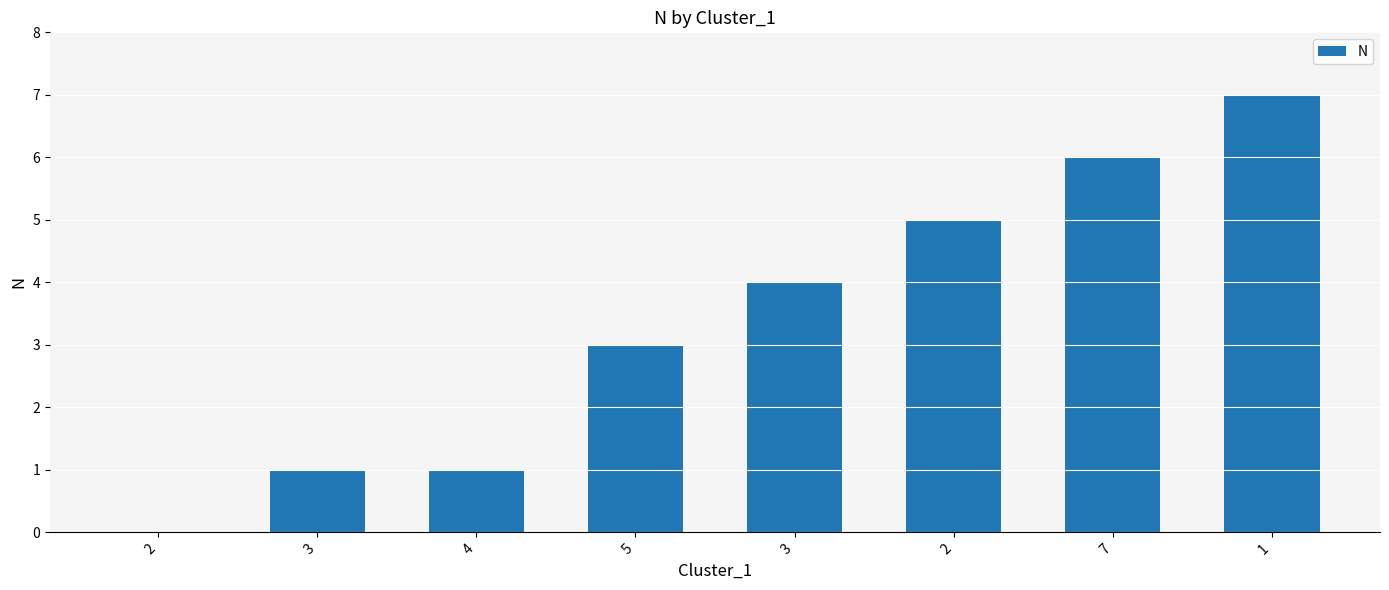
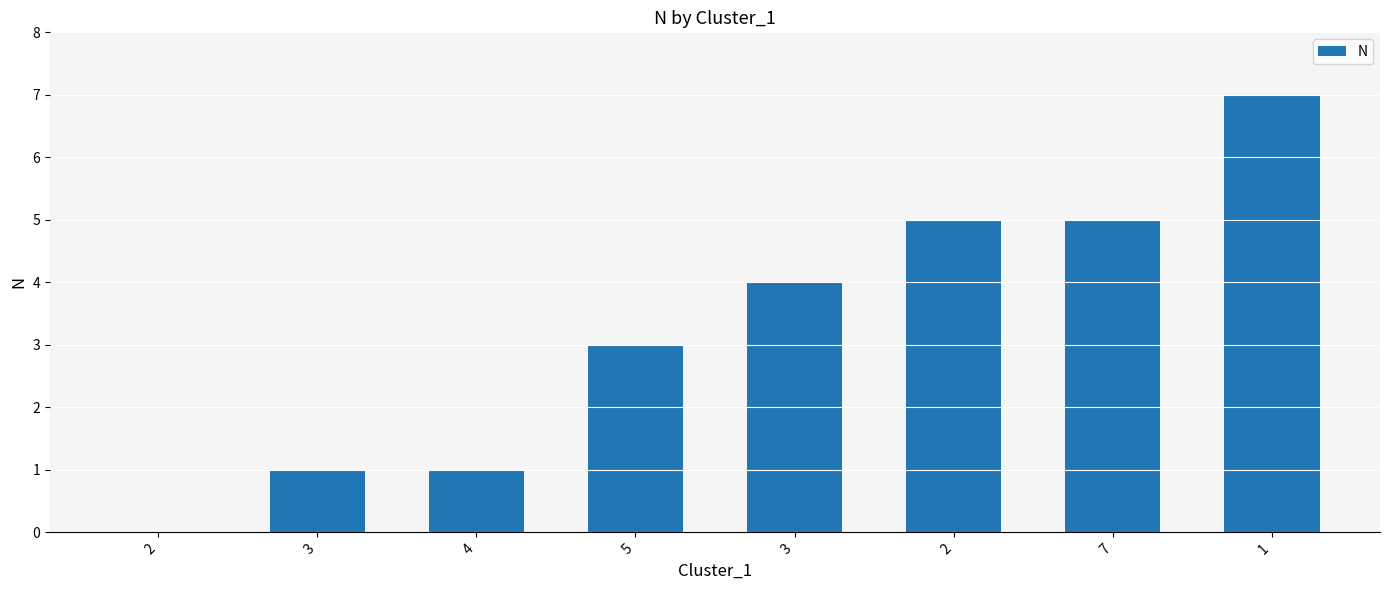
7: 6 -> 5
